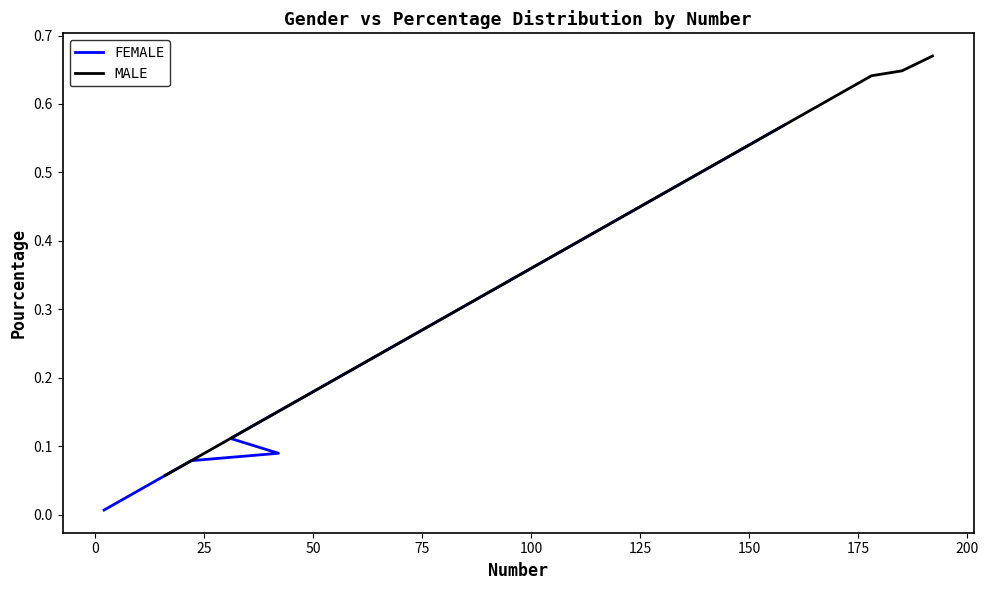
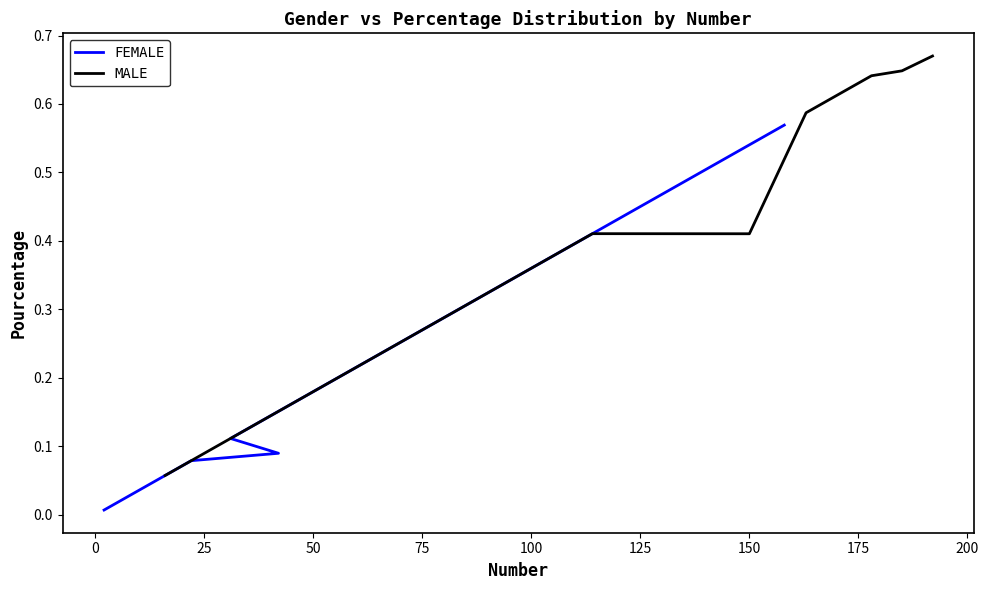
MALE, 150: 0.54 -> 0.41
